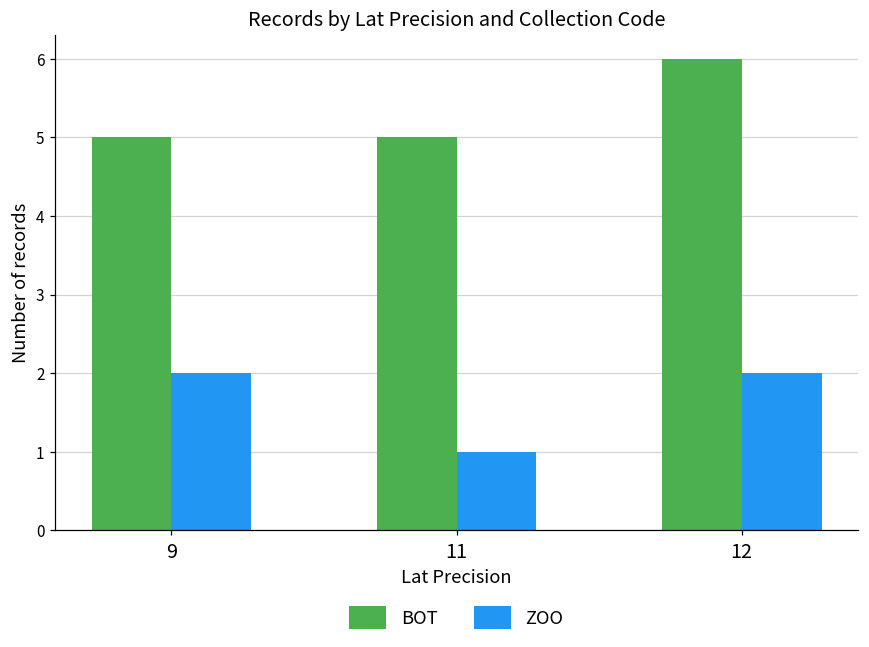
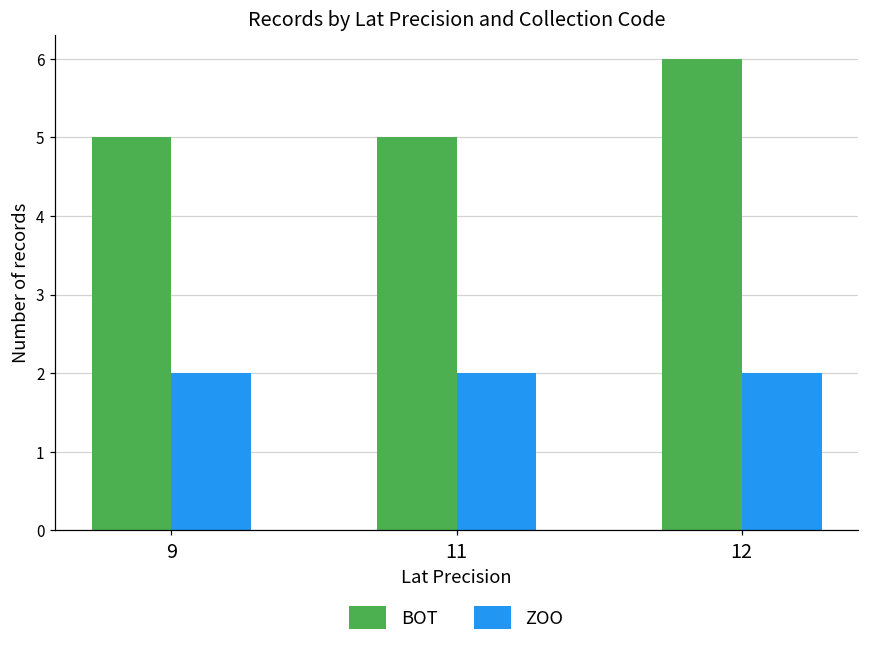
ZOO, 11: 1 -> 2
